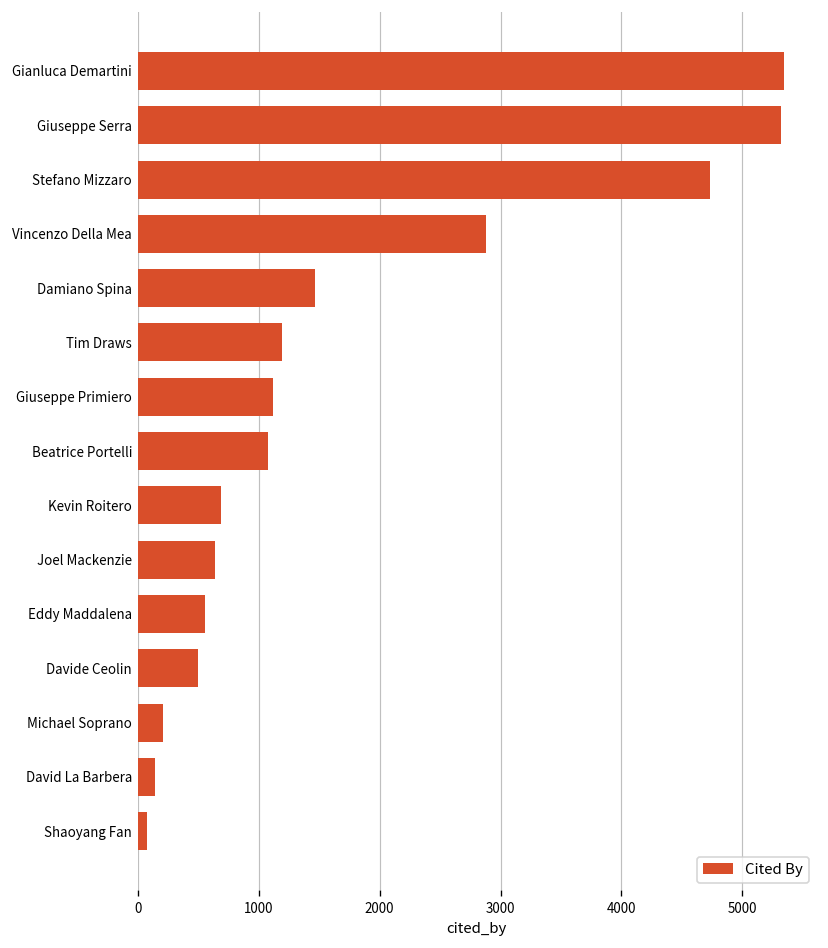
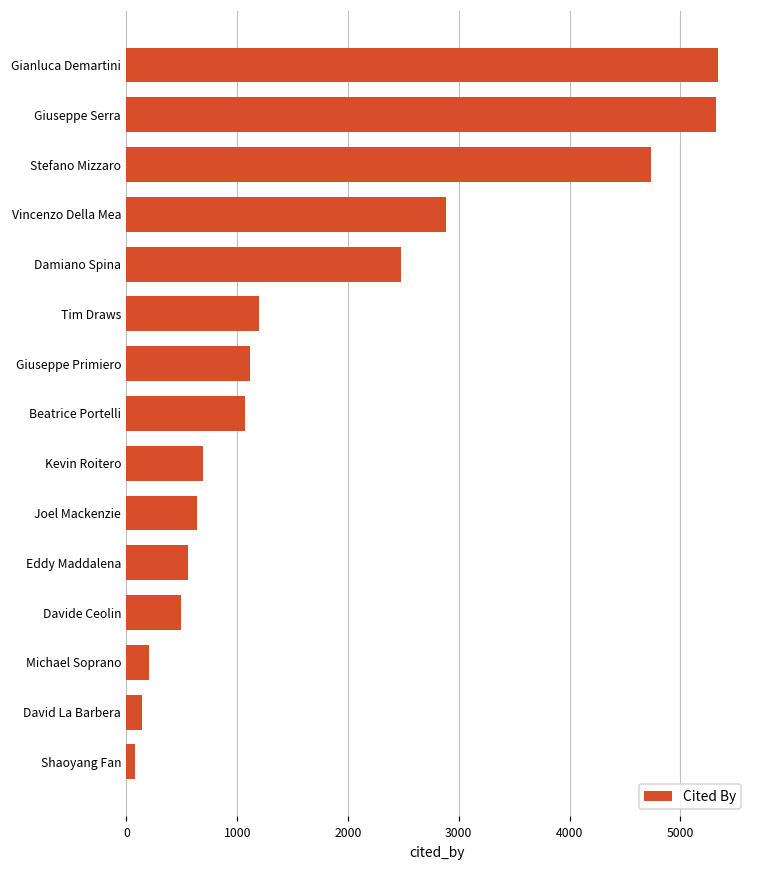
Damiano Spina: 1470 -> 2480
